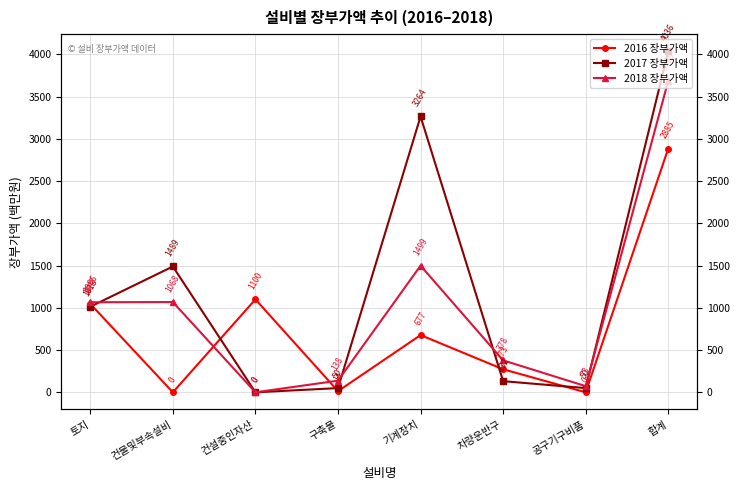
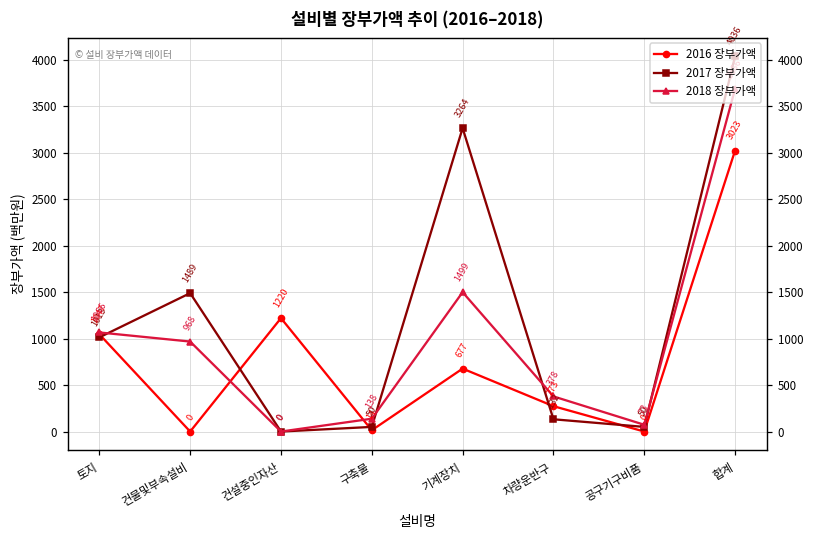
2018 장부가액, 건물및부속설비: 1068 -> 968
2016 장부가액, 건설중인자산: 1100 -> 1220
2016 장부가액, 합계: 2885 -> 3023
